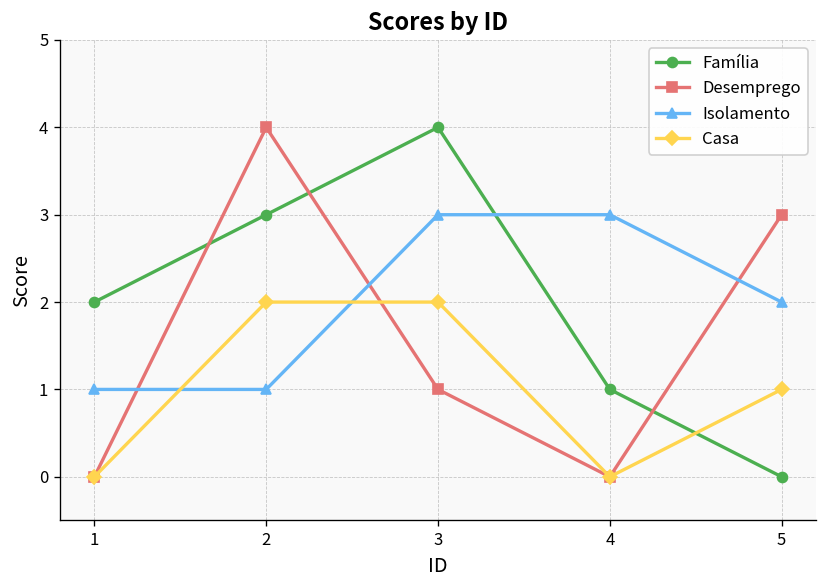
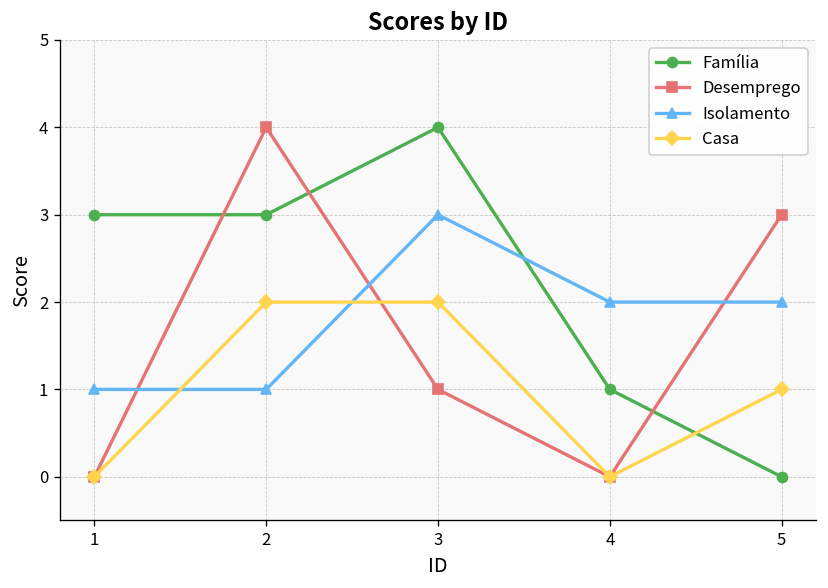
Família, 1: 2 -> 3
Isolamento, 4: 3 -> 2
